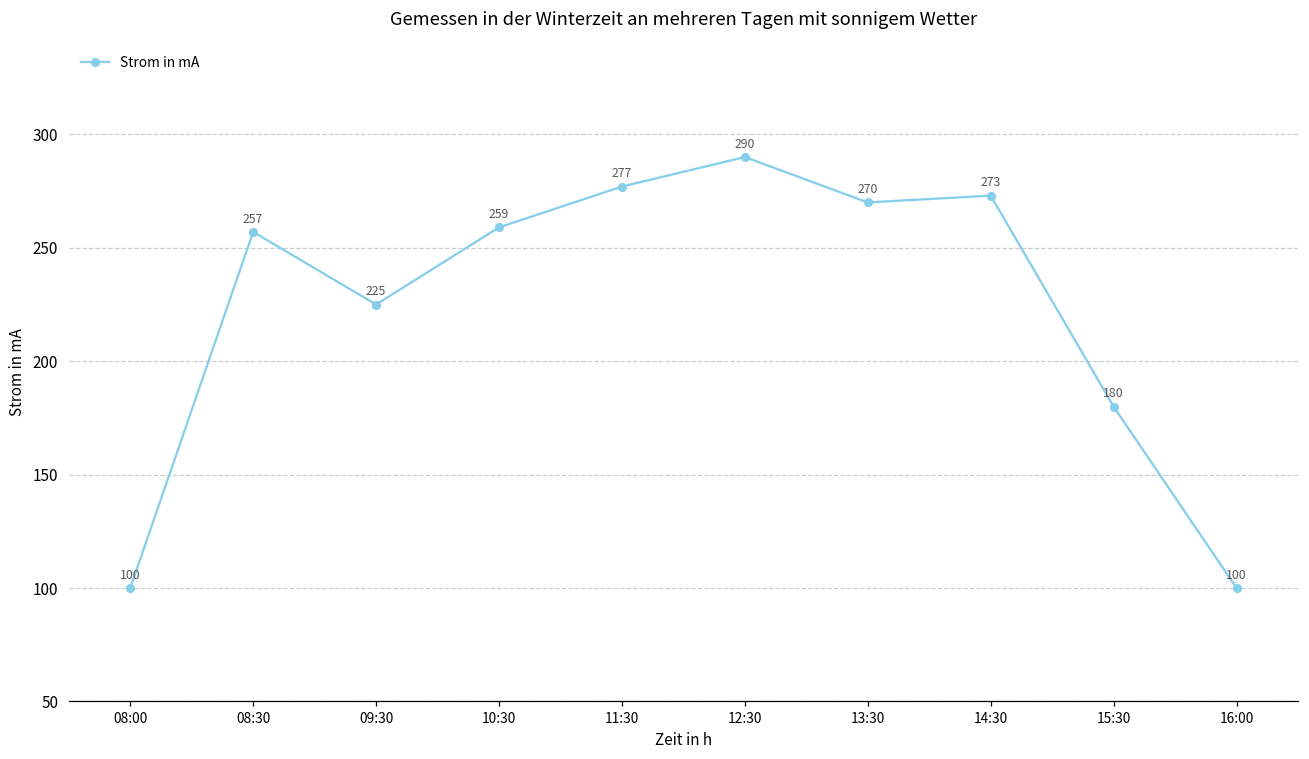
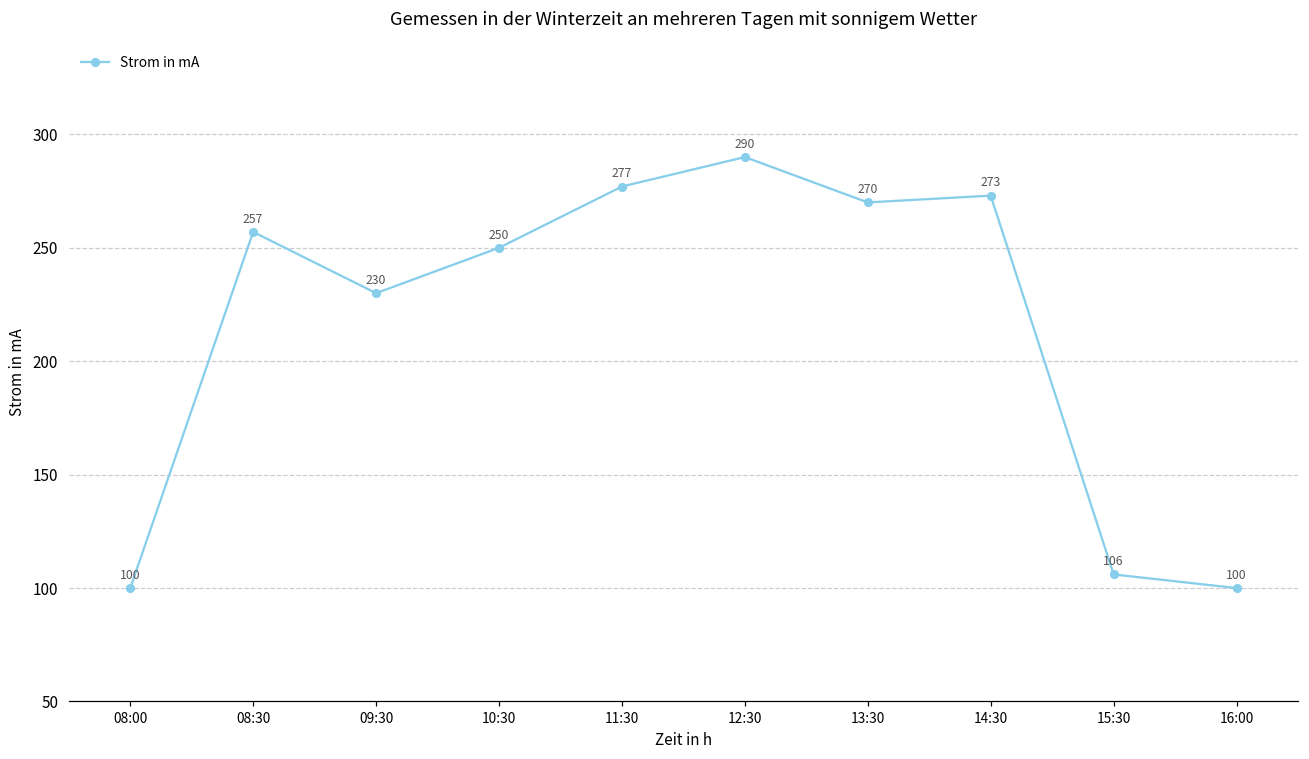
09:30: 225 -> 230
10:30: 259 -> 250
15:30: 180 -> 106
